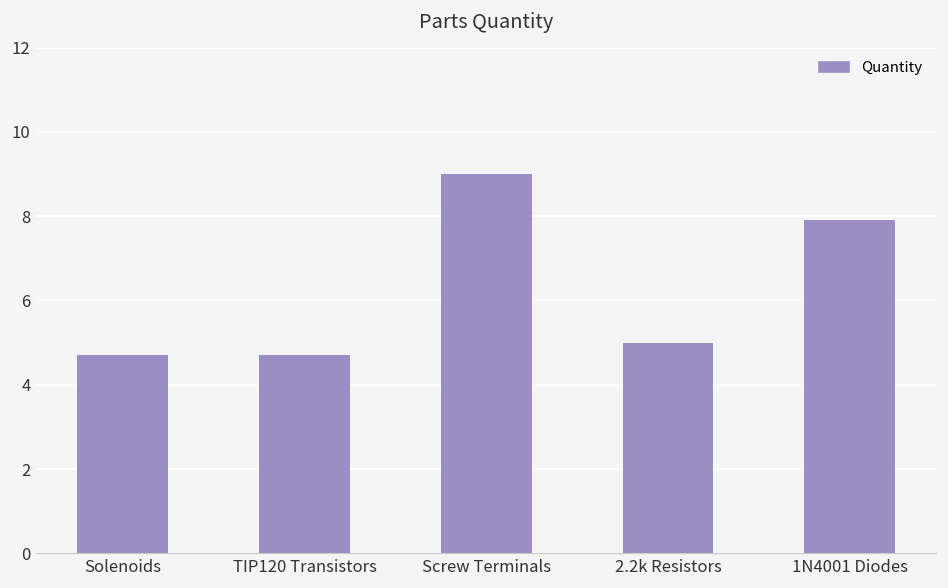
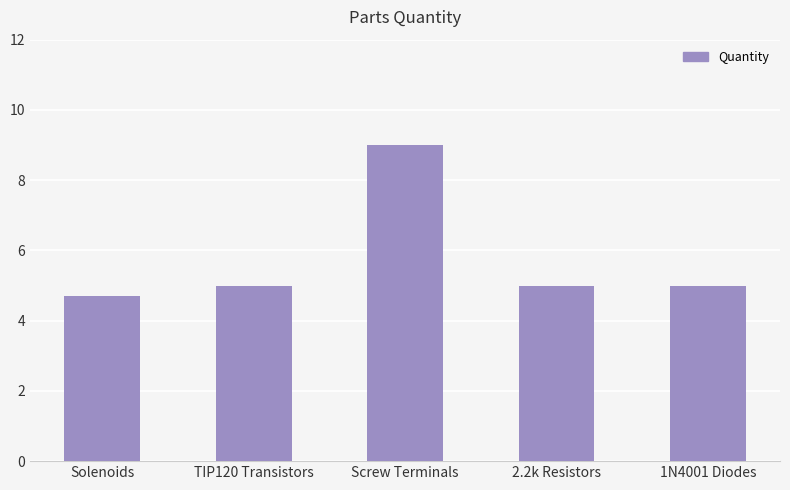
TIP120 Transistors: 4.7 -> 5.0
1N4001 Diodes: 7.9 -> 5.0
